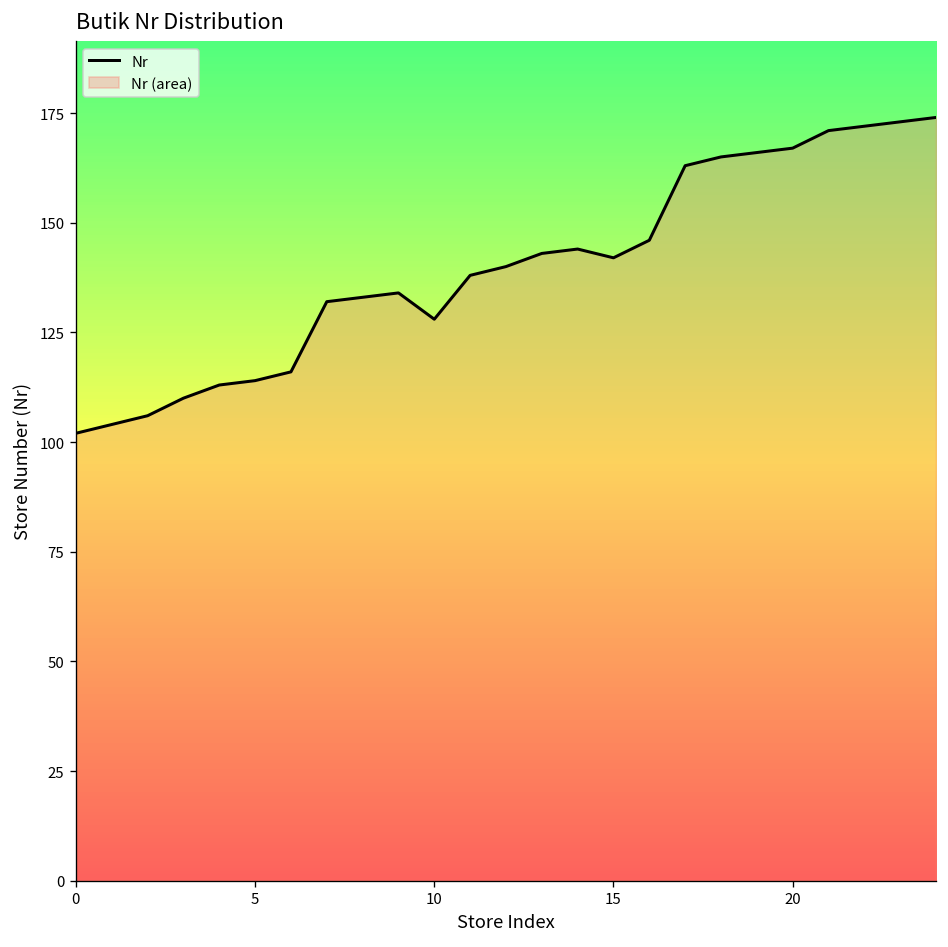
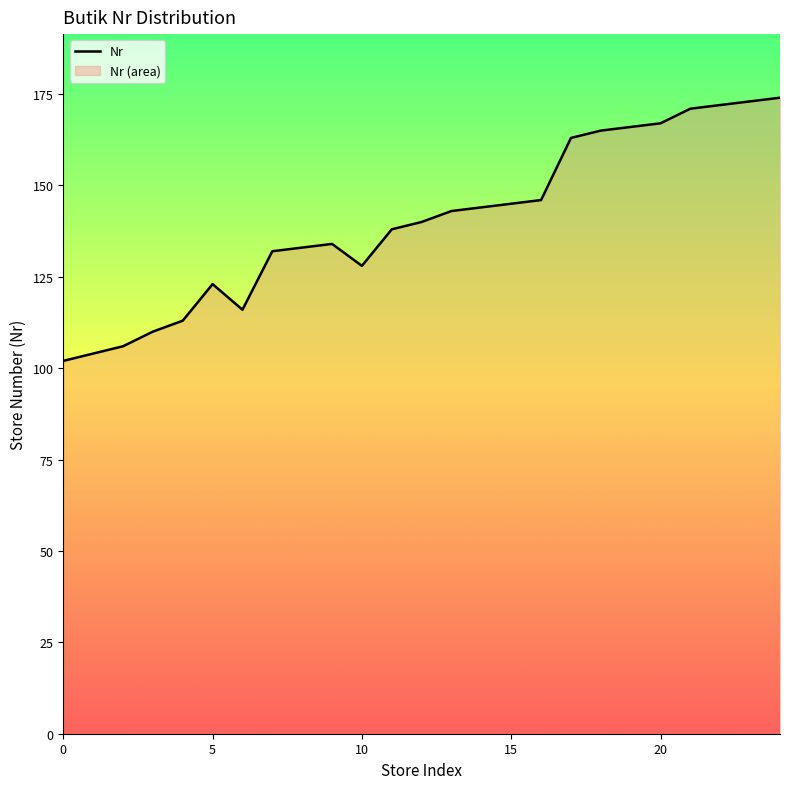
5: 114 -> 123
15: 142 -> 145
